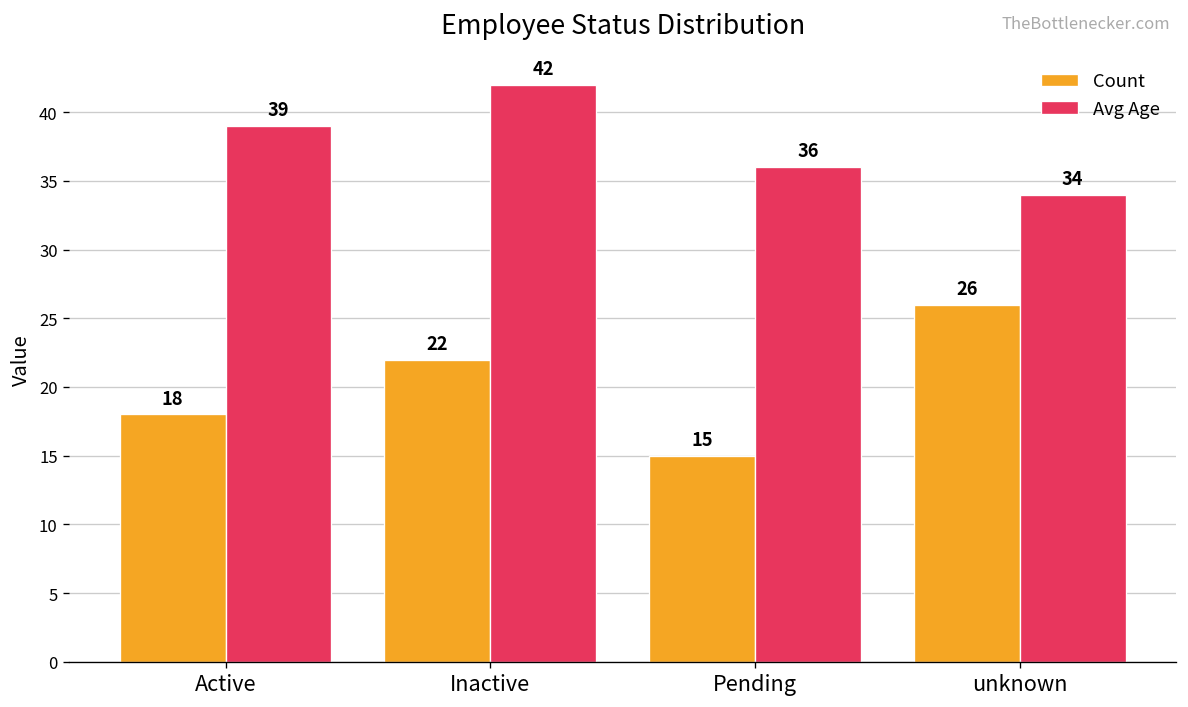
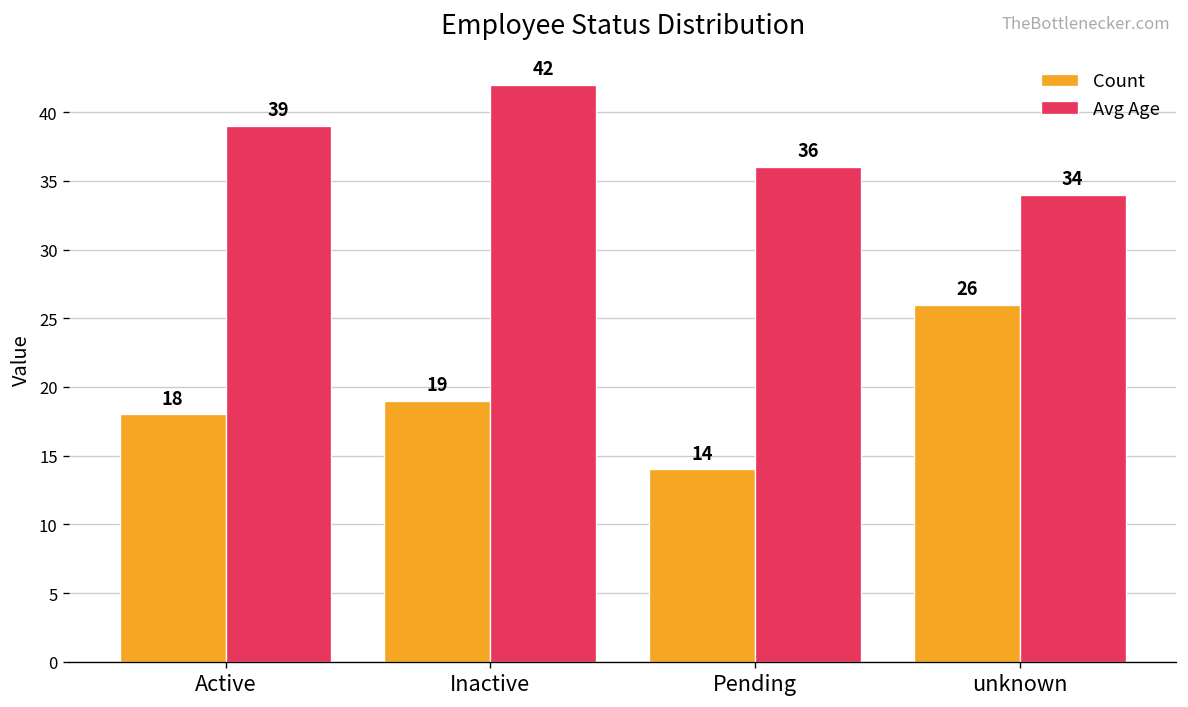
Count, Inactive: 22 -> 19
Count, Pending: 15 -> 14
